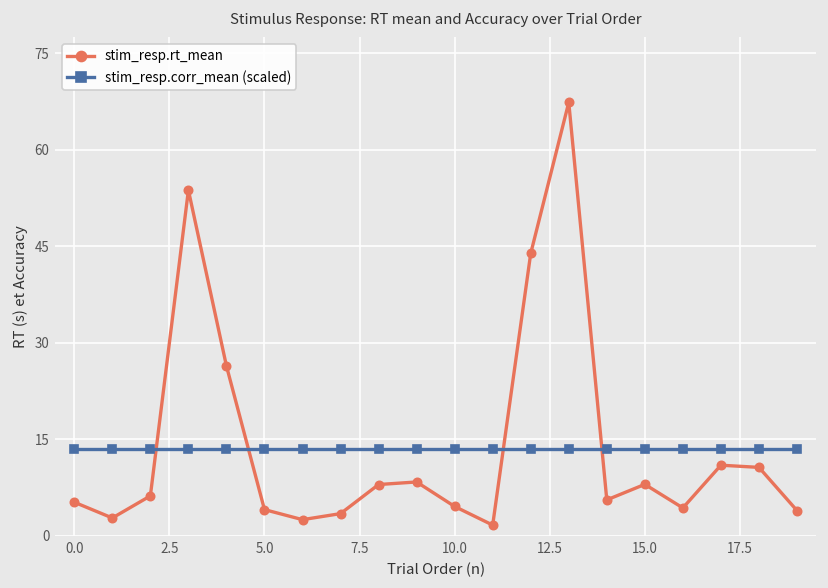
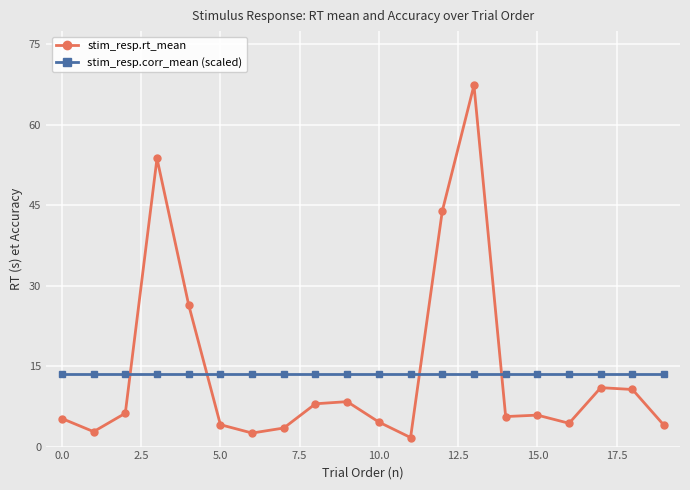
stim_resp.rt_mean, 15.0: 8 -> 6
